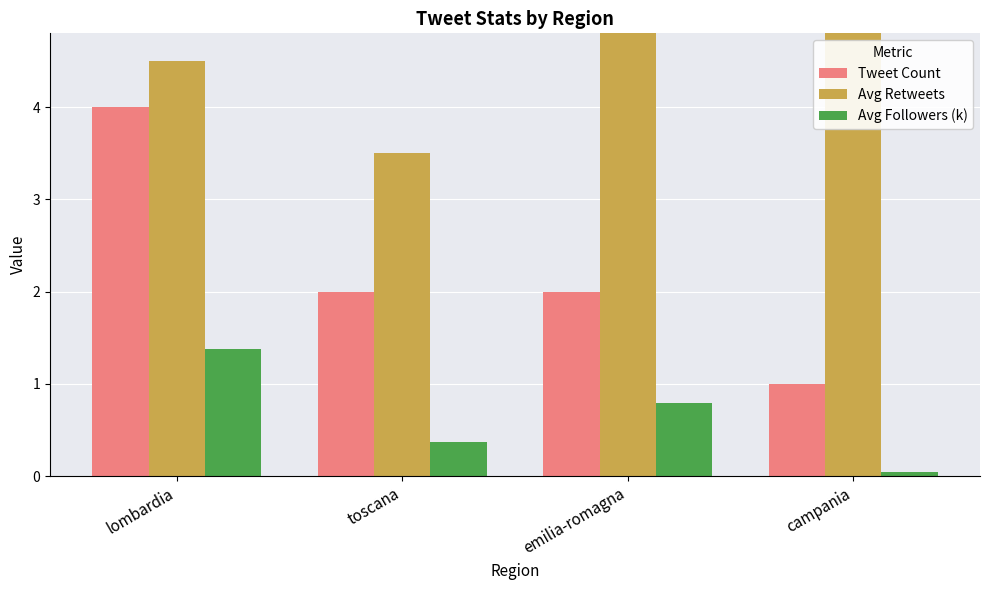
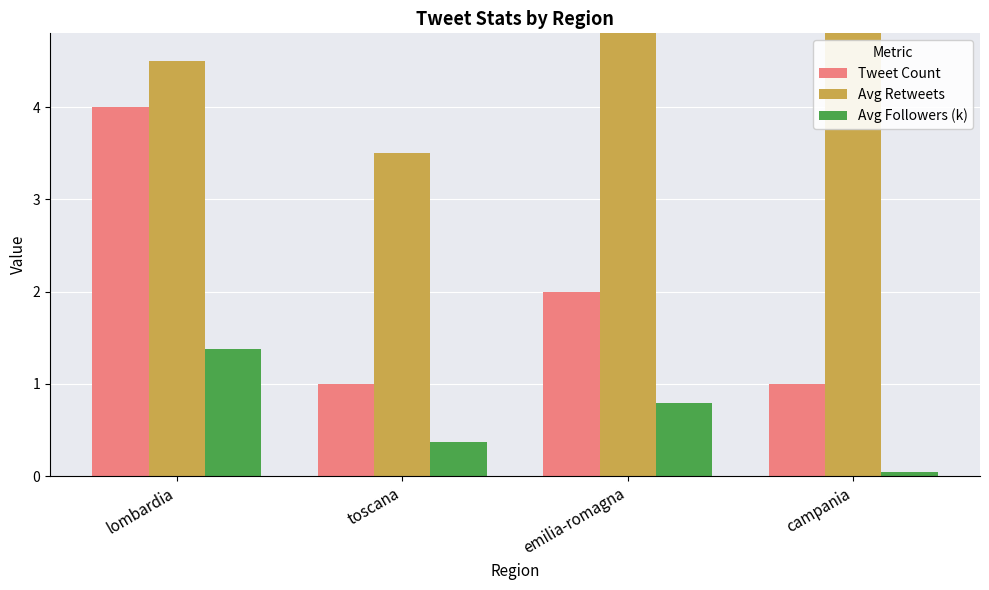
Tweet Count, toscana: 2 -> 1
